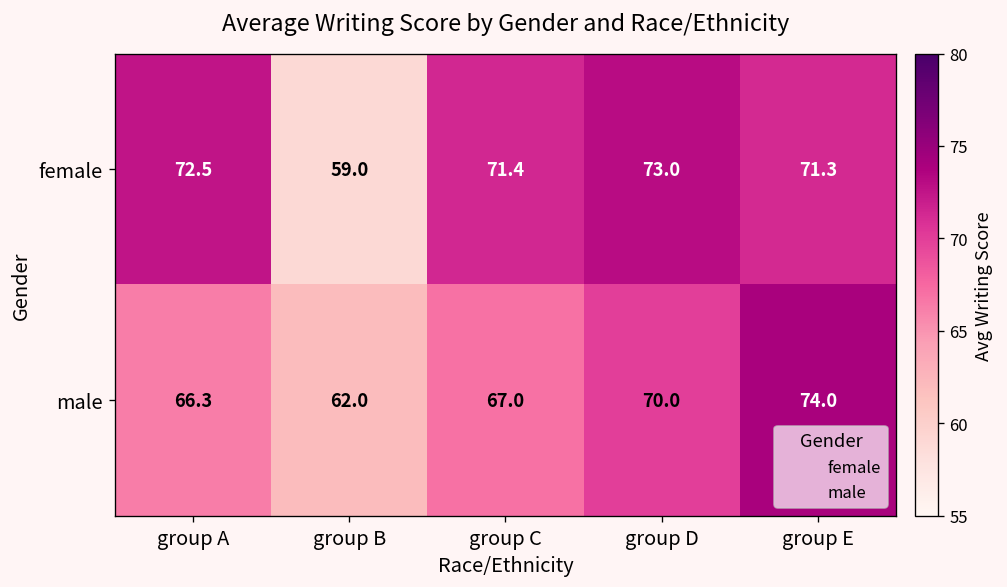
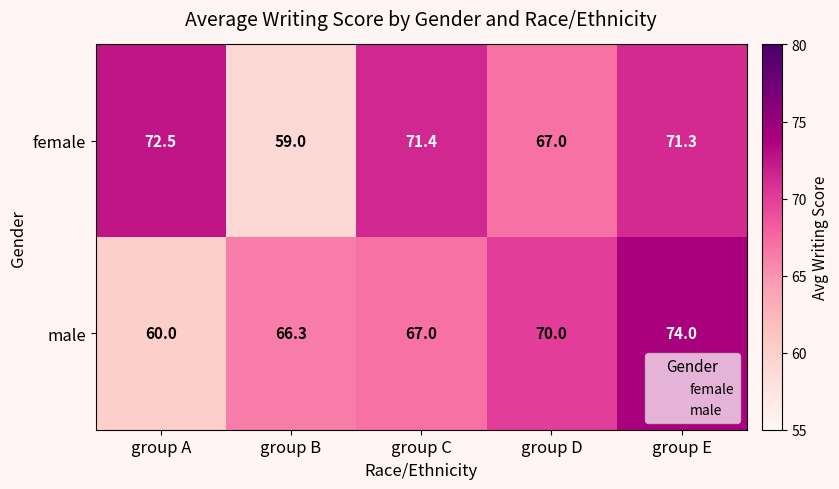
female, group D: 73.0 -> 67.0
male, group A: 66.3 -> 60.0
male, group B: 62.0 -> 66.3
